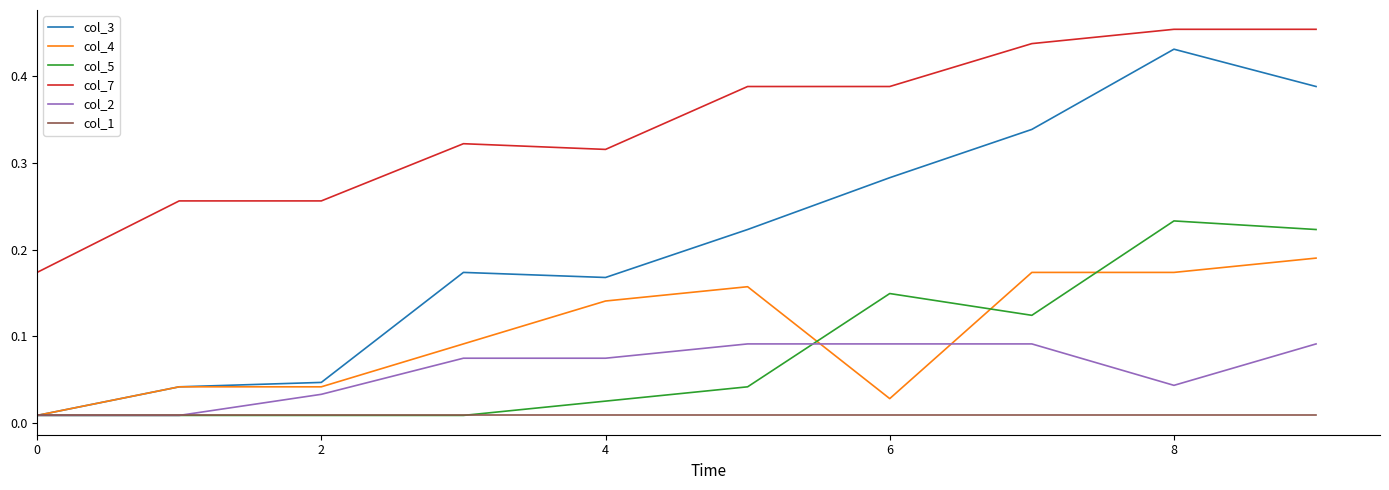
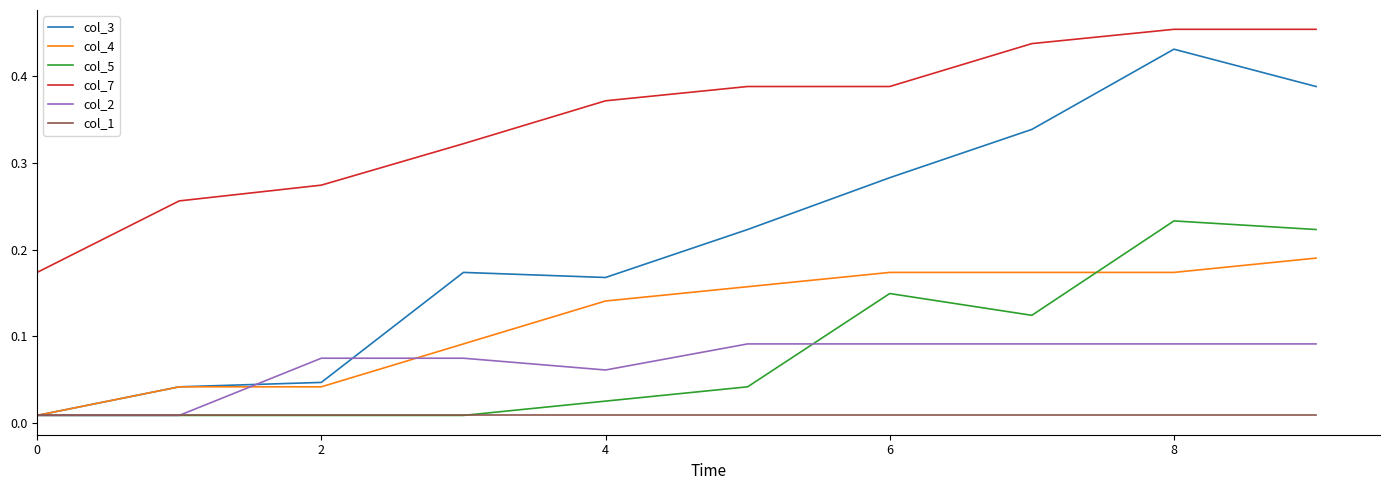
col_7, 2: 0.26 -> 0.27
col_2, 2: 0.03 -> 0.07
col_7, 4: 0.32 -> 0.37
col_2, 4: 0.07 -> 0.06
col_4, 6: 0.03 -> 0.17
col_2, 8: 0.04 -> 0.09
